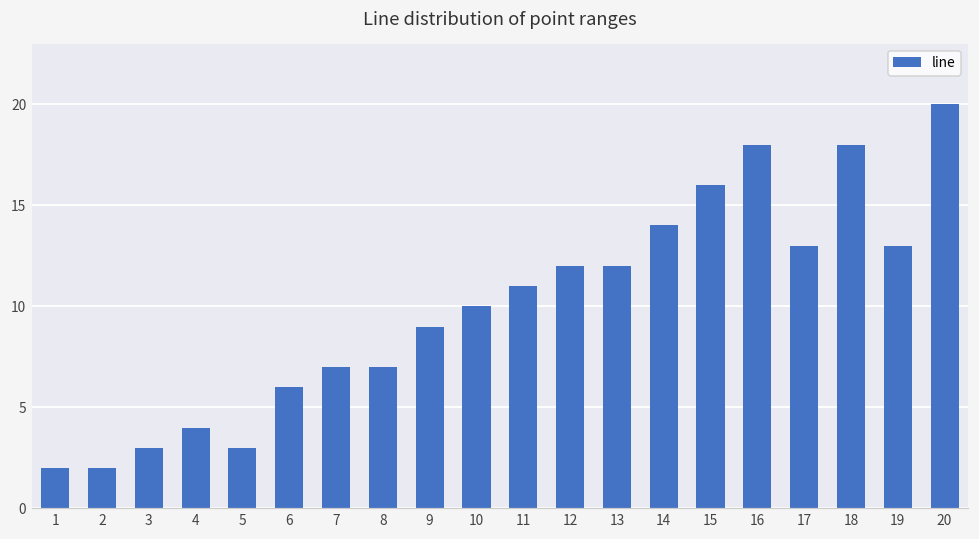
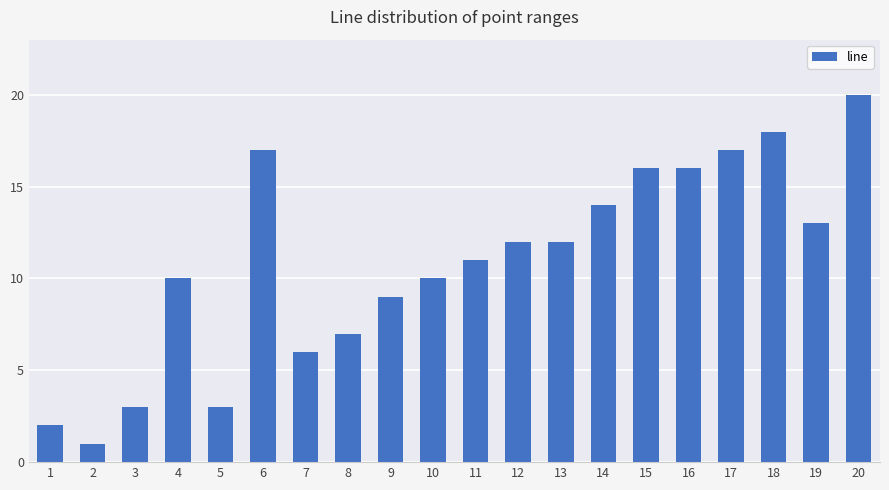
2: 2 -> 1
4: 4 -> 10
6: 6 -> 17
7: 7 -> 6
16: 18 -> 16
17: 13 -> 17
